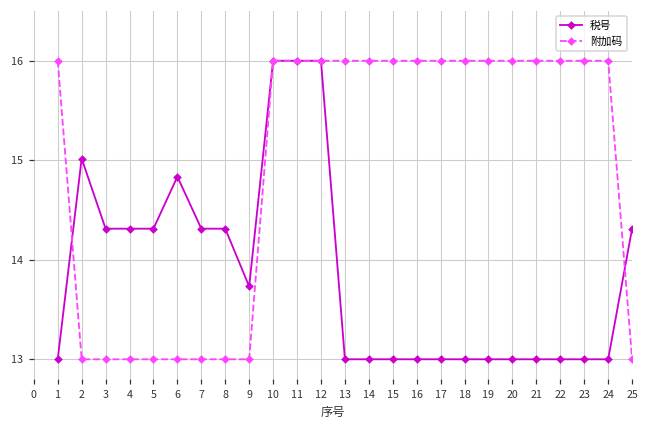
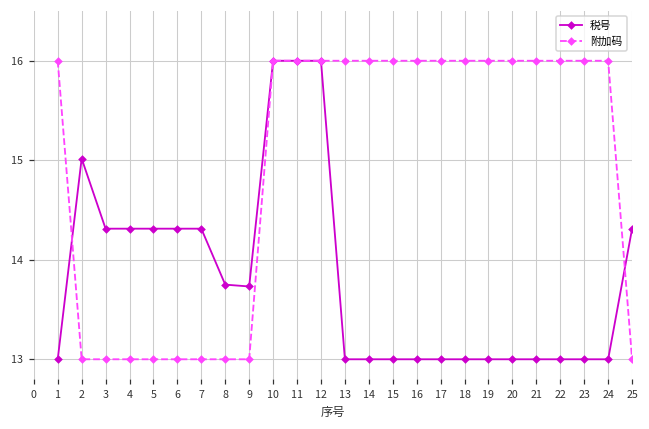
税号, 6: 14.8 -> 14.3
税号, 8: 14.3 -> 13.8
